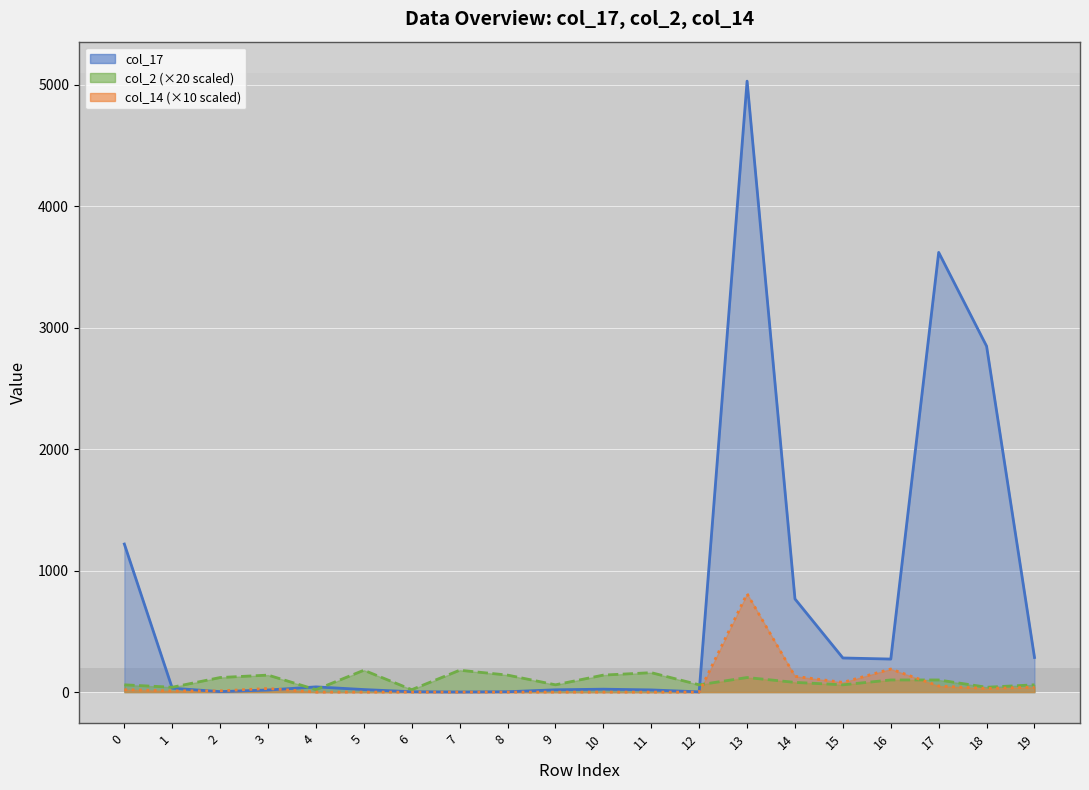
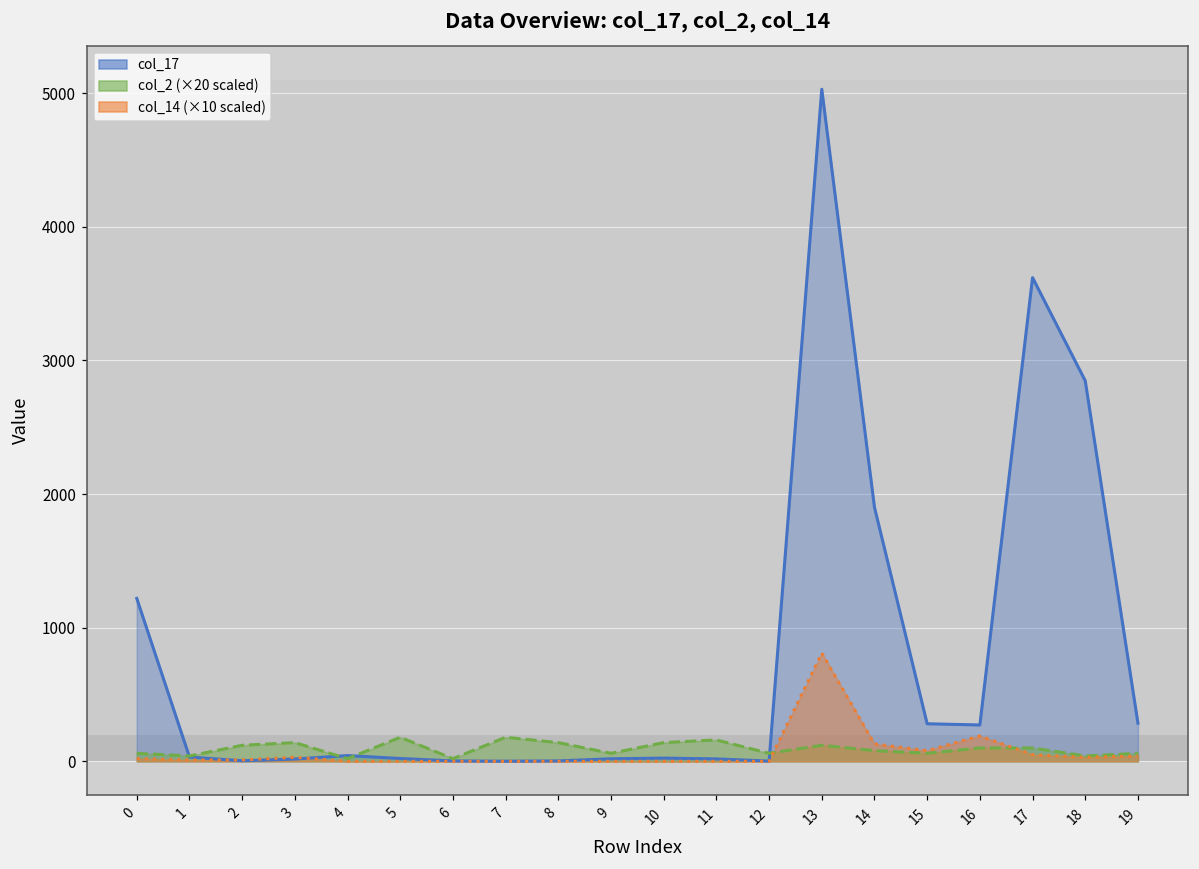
col_17, 14: 770 -> 1900
